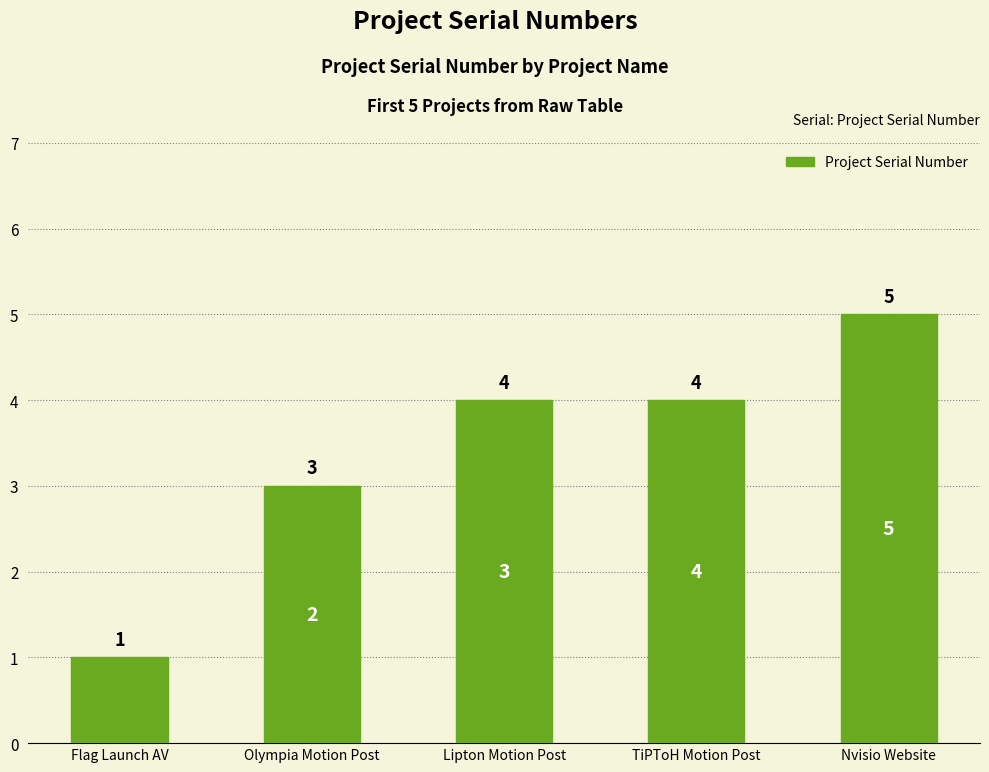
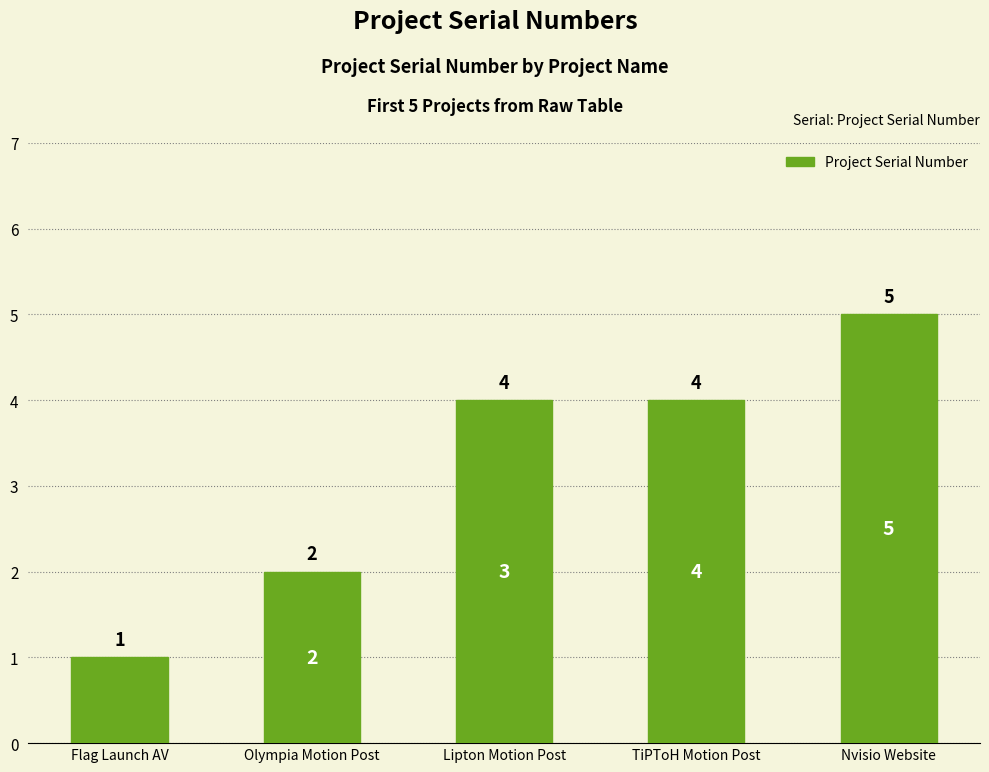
Olympia Motion Post: 3 -> 2
